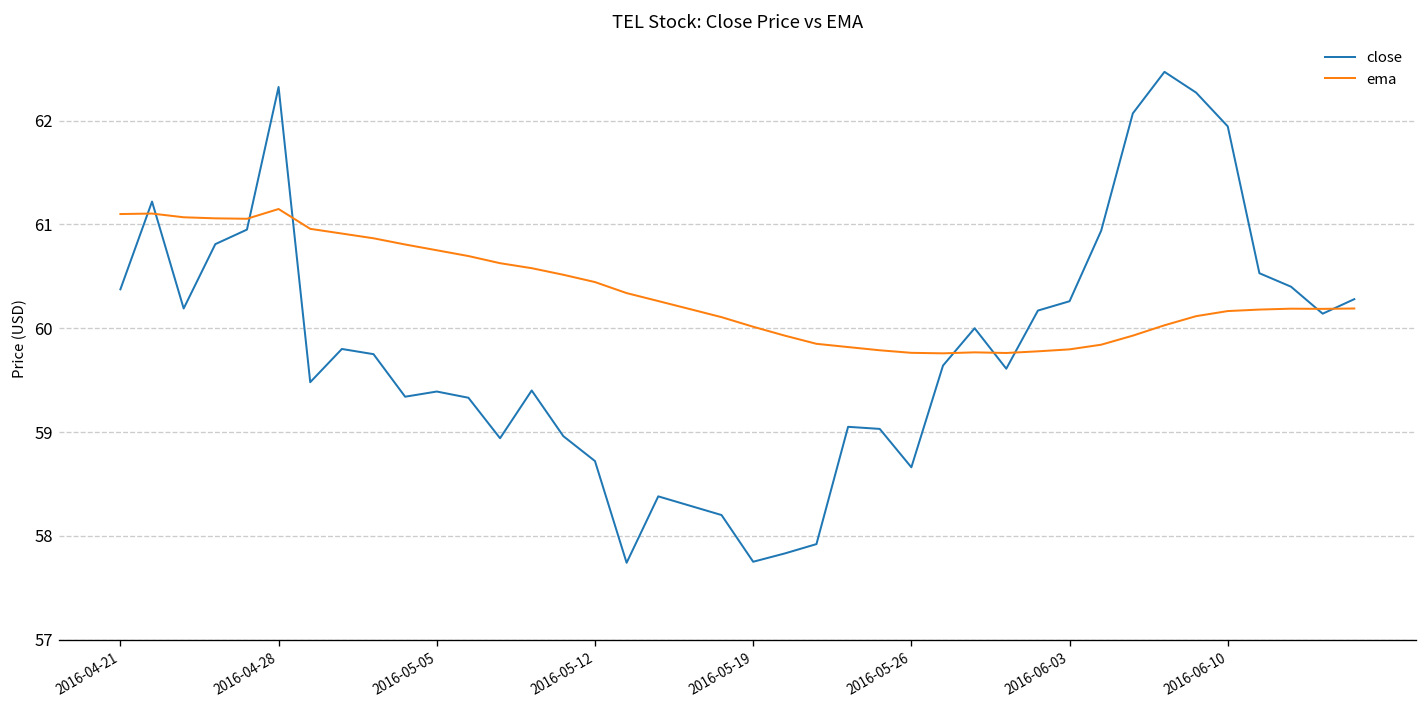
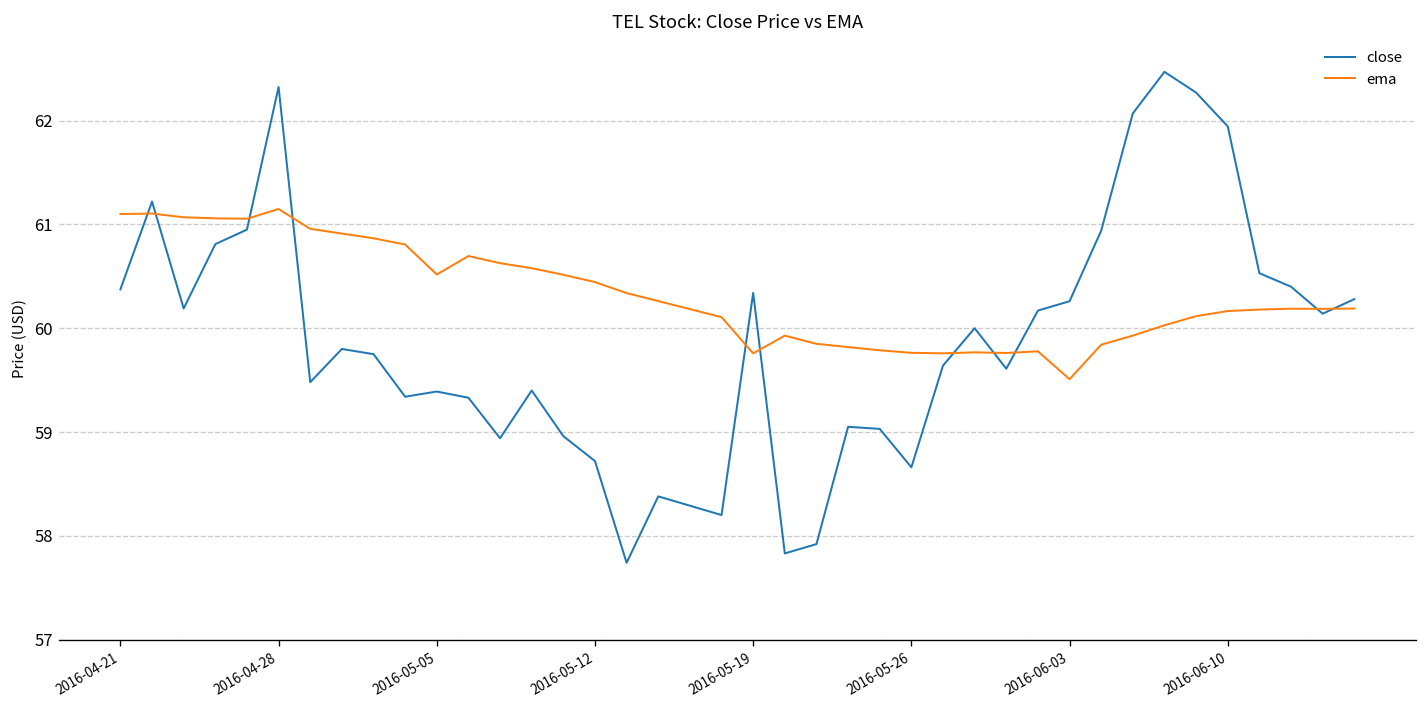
ema, 2016-05-05: 60.8 -> 60.5
close, 2016-05-19: 57.8 -> 60.3
ema, 2016-05-19: 60.0 -> 59.8
ema, 2016-06-03: 59.8 -> 59.5
